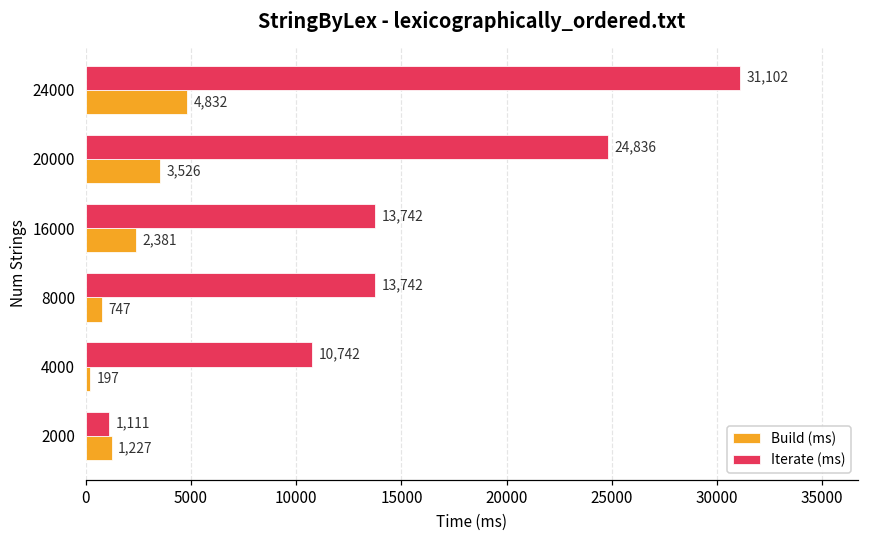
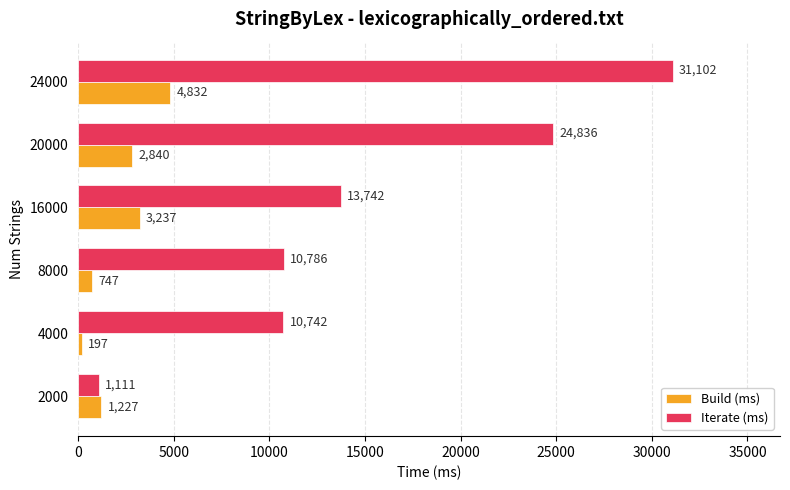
Build (ms), 20000: 3,526 -> 2,840
Build (ms), 16000: 2,381 -> 3,237
Iterate (ms), 8000: 13,742 -> 10,786
